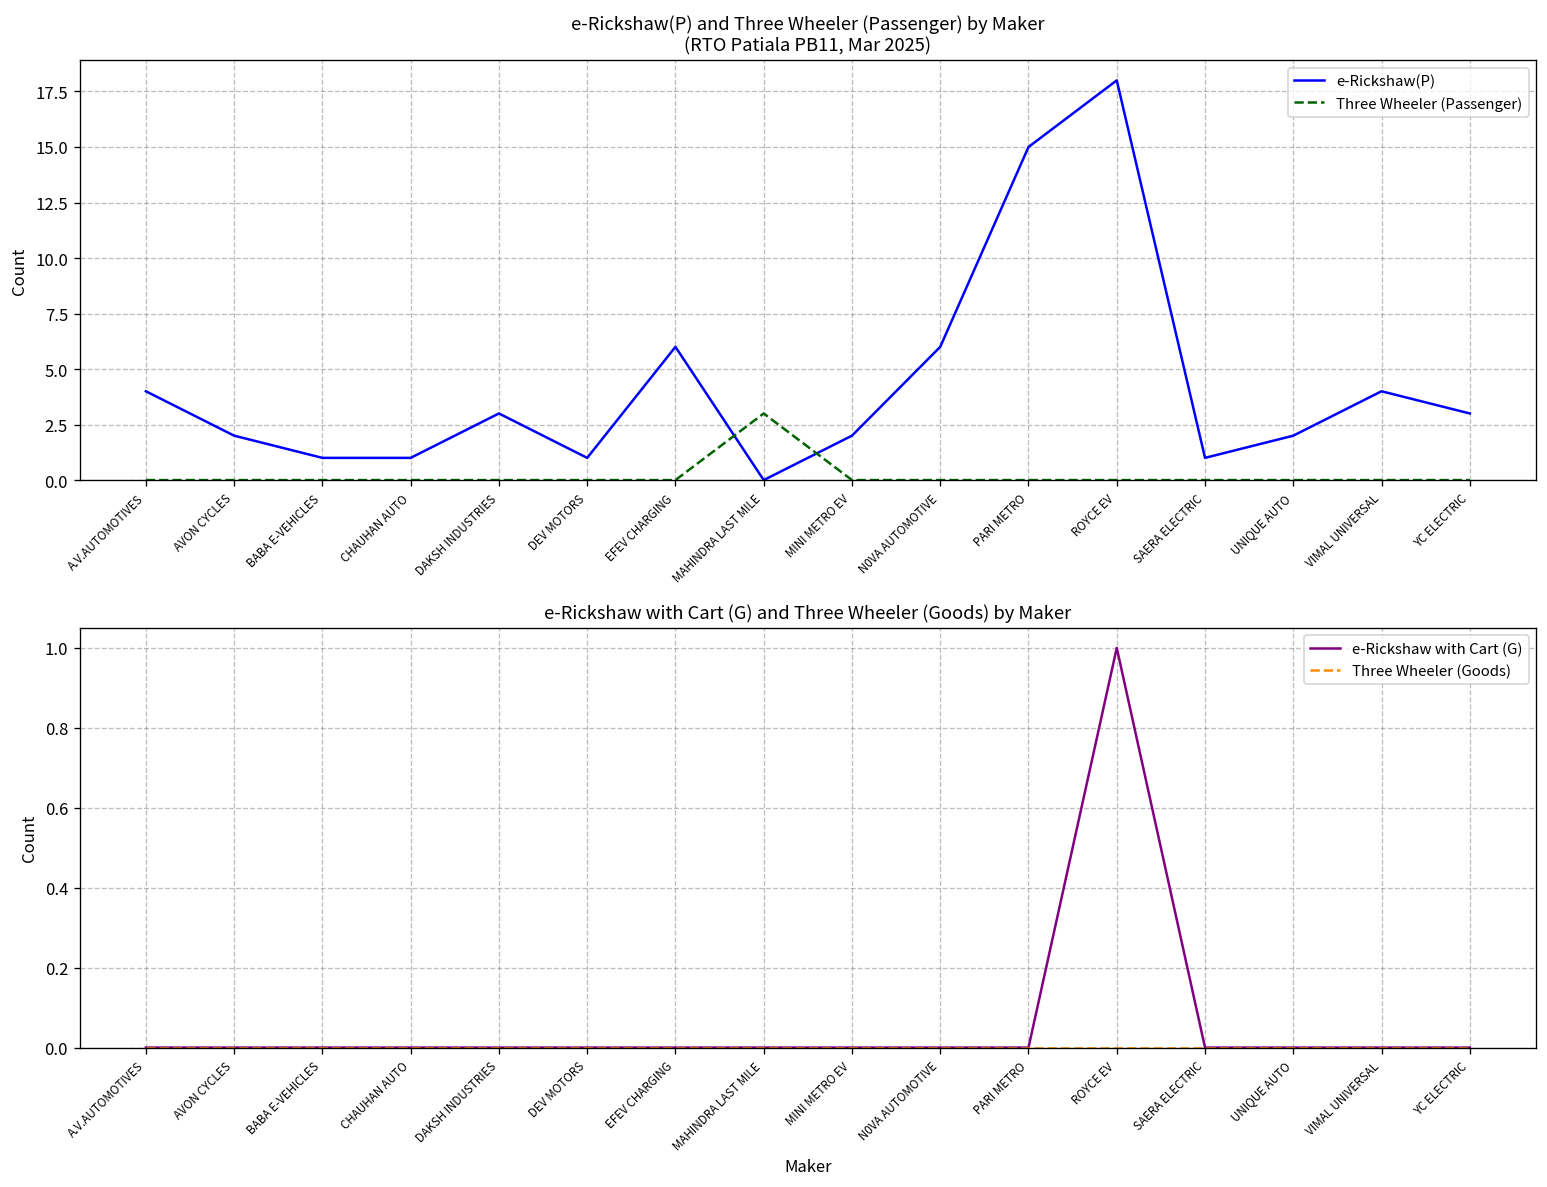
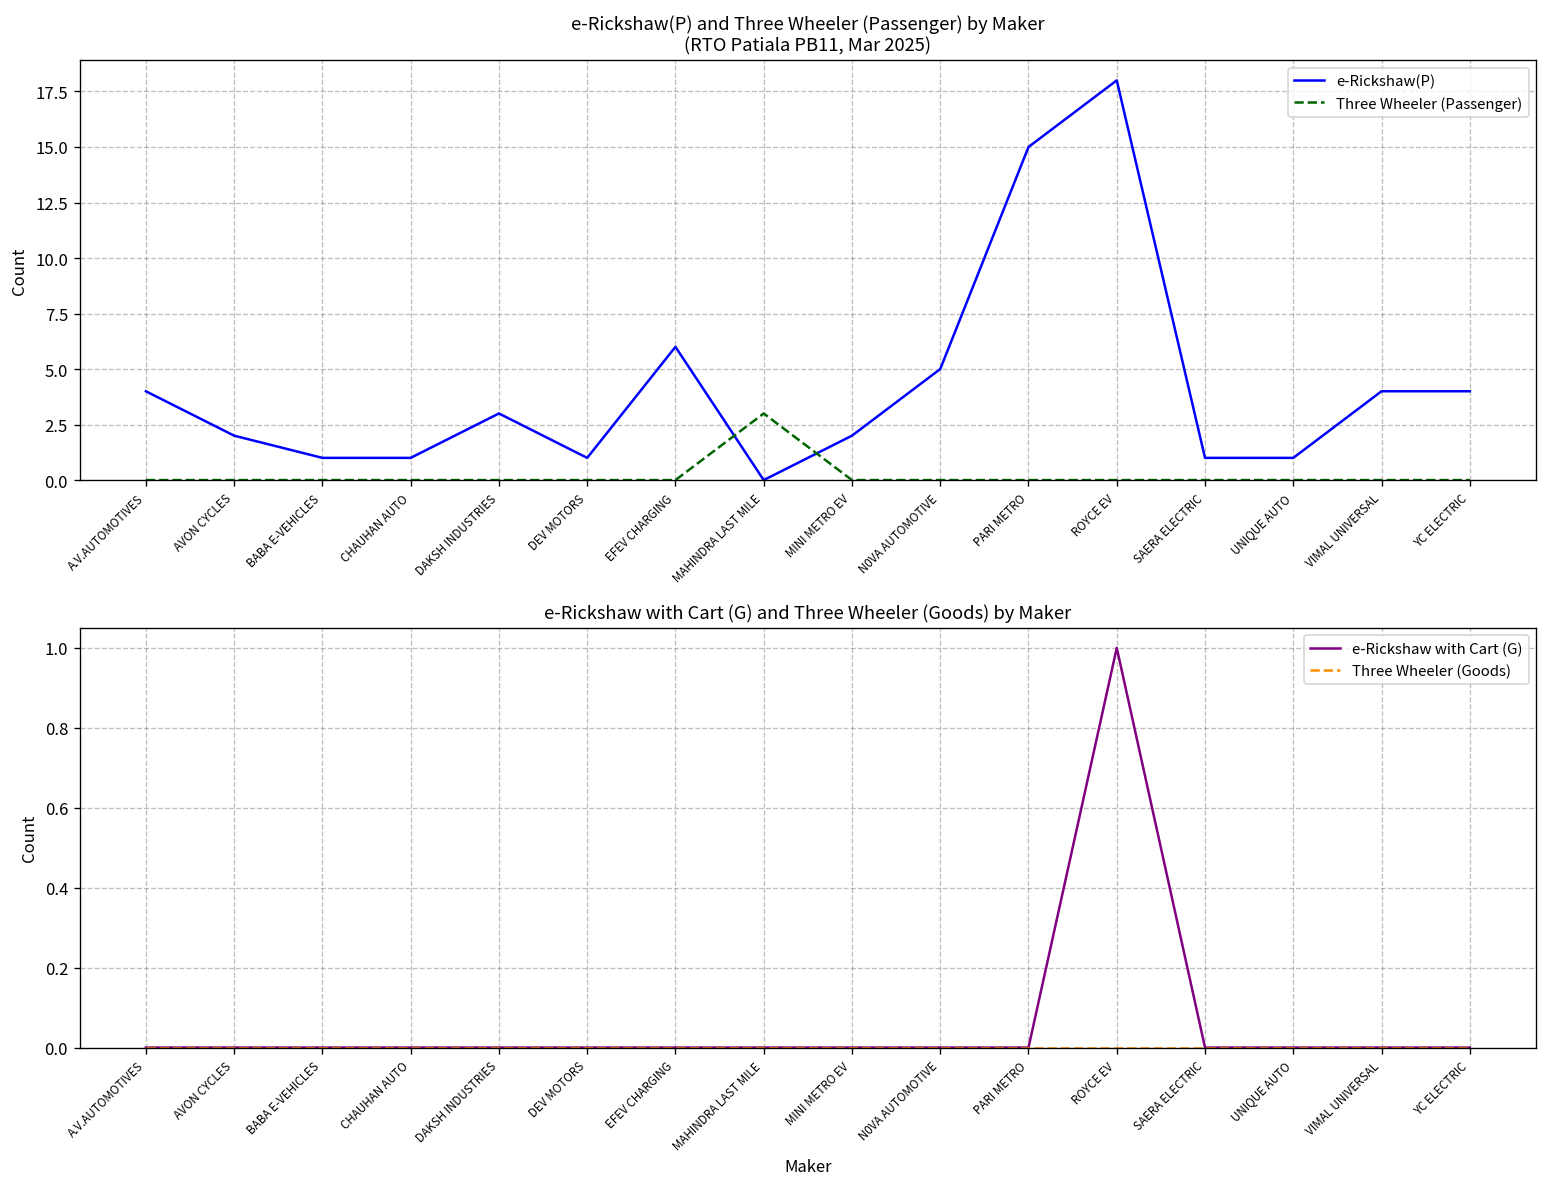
e-Rickshaw(P) and Three Wheeler (Passenger) by Maker (RTO Patiala PB11, Mar 2025), e-Rickshaw(P), N0VA AUTOMOTIVE: 6 -> 5
e-Rickshaw(P) and Three Wheeler (Passenger) by Maker (RTO Patiala PB11, Mar 2025), e-Rickshaw(P), UNIQUE AUTO: 2 -> 1
e-Rickshaw(P) and Three Wheeler (Passenger) by Maker (RTO Patiala PB11, Mar 2025), e-Rickshaw(P), YC ELECTRIC: 3 -> 4
